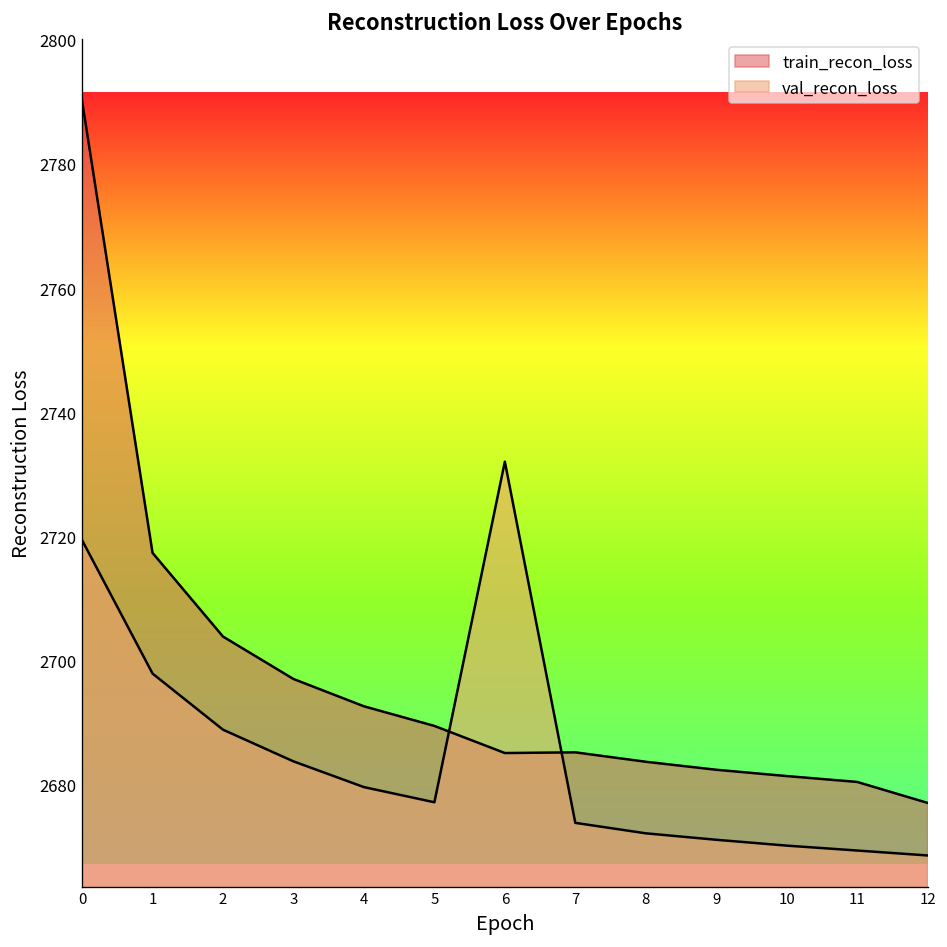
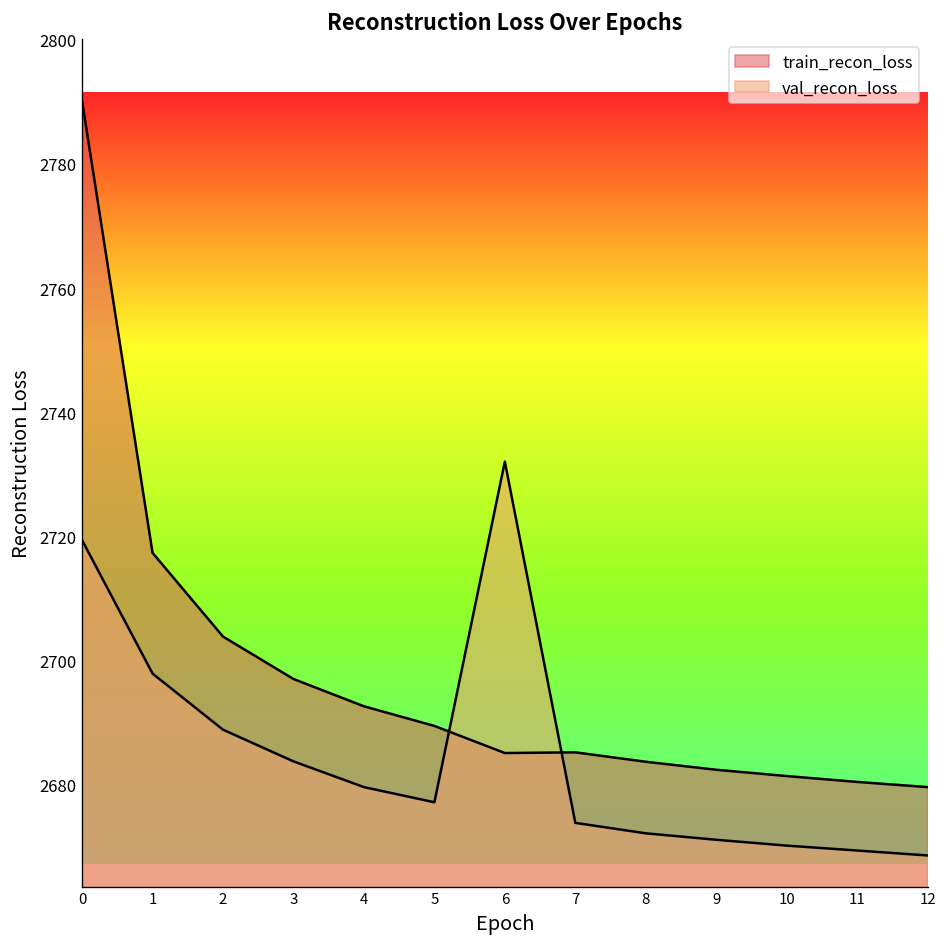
train_recon_loss, 12: 2677 -> 2680
